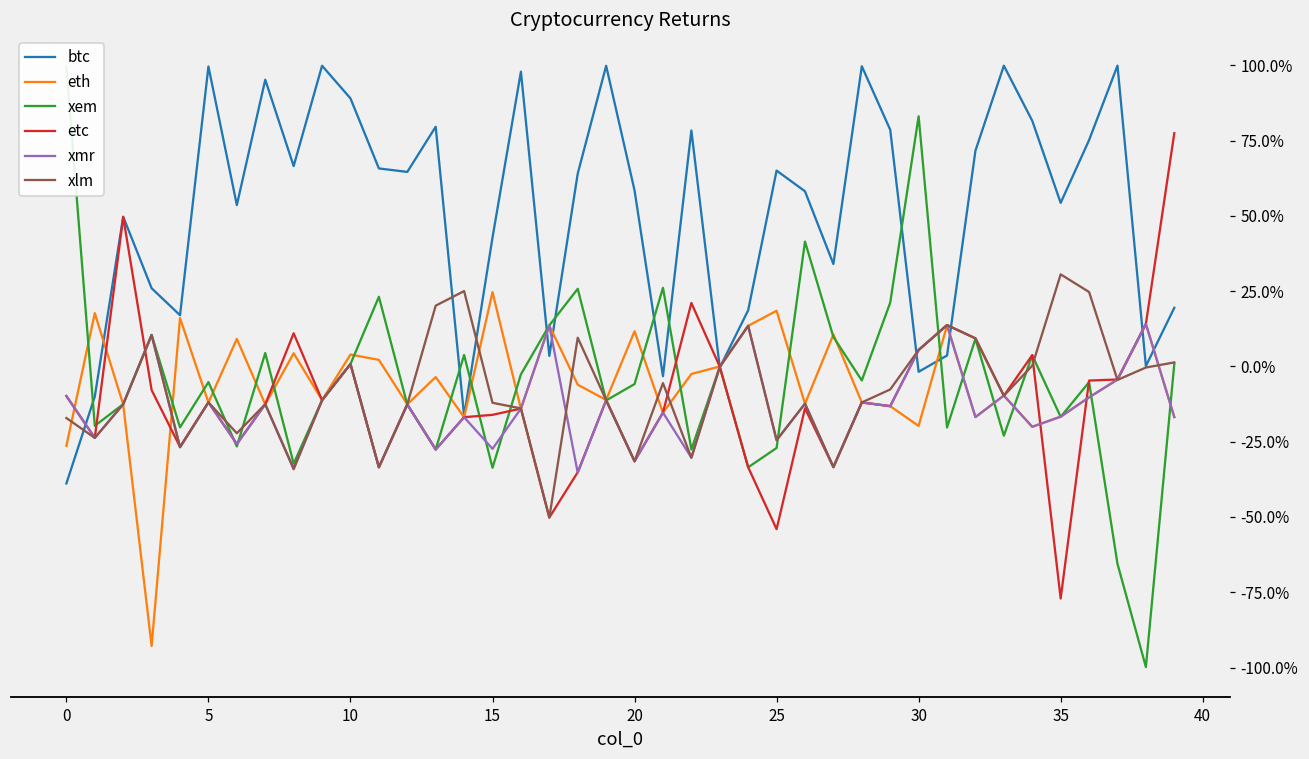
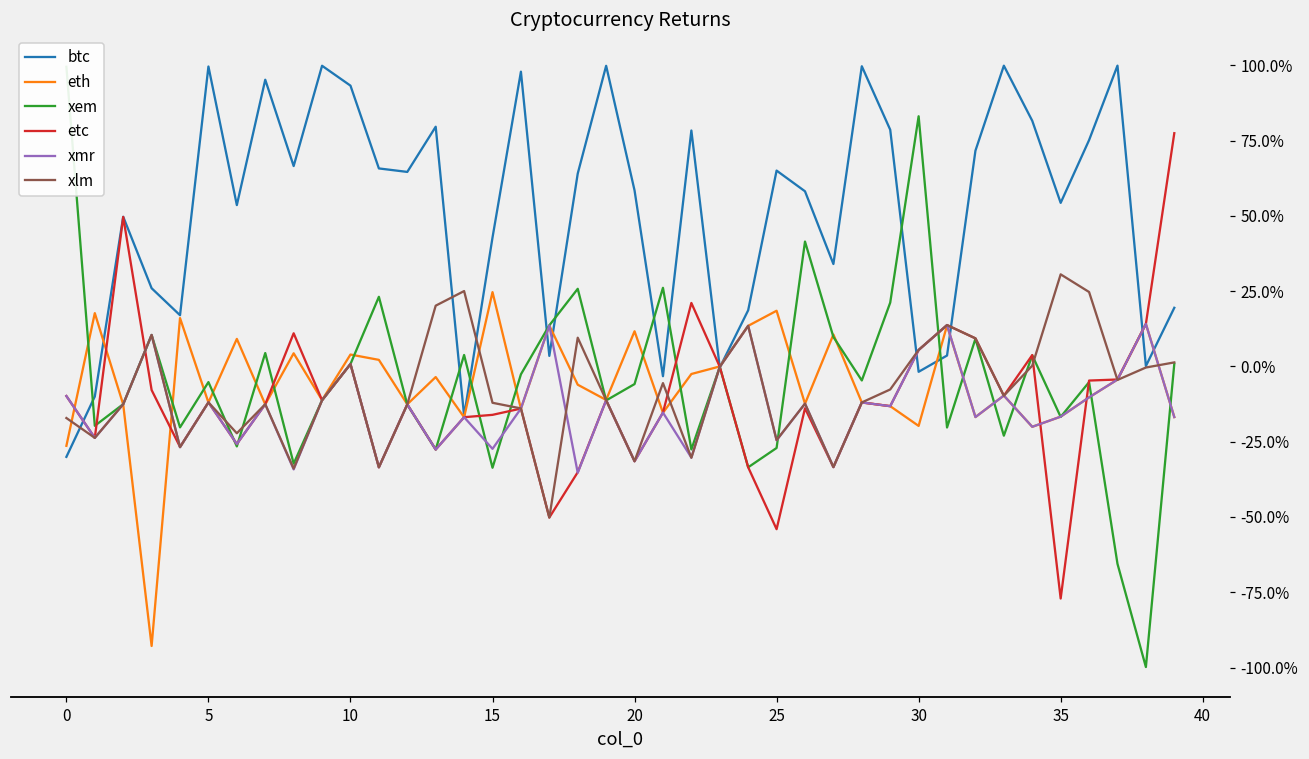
btc, 0: -39% -> -30%
btc, 10: 89% -> 93%
